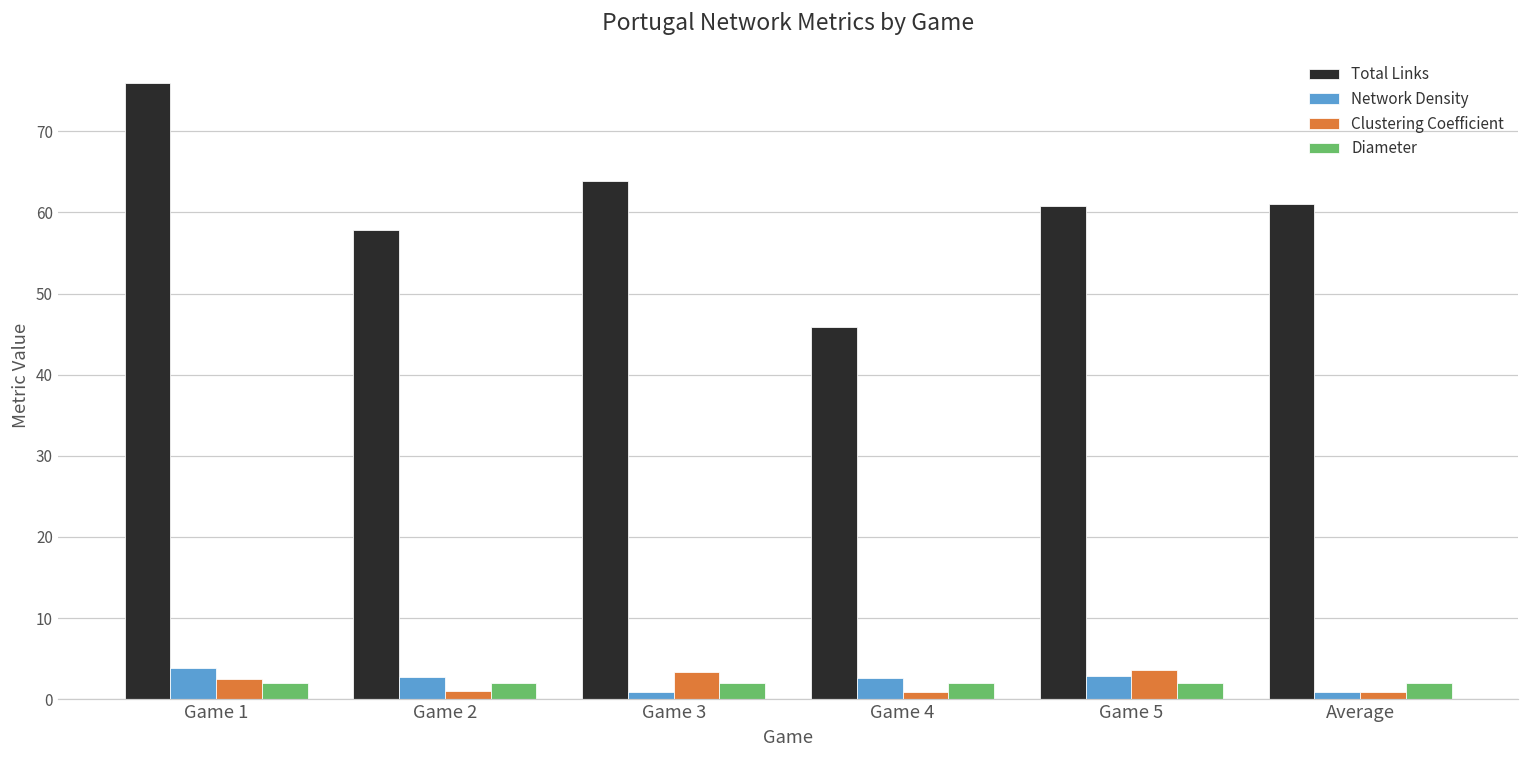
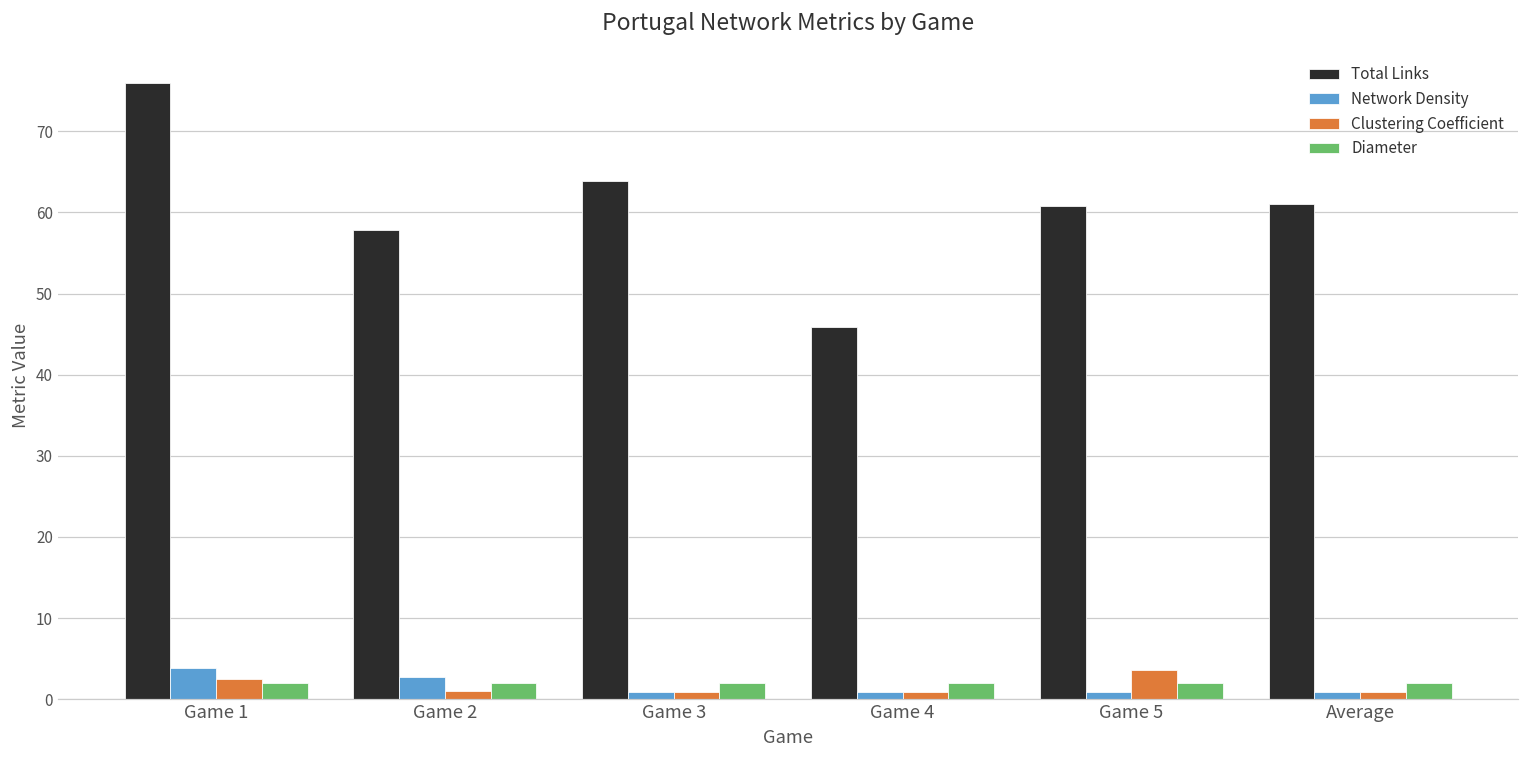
Clustering Coefficient, Game 3: 3 -> 1
Network Density, Game 4: 3 -> 1
Network Density, Game 5: 3 -> 1
